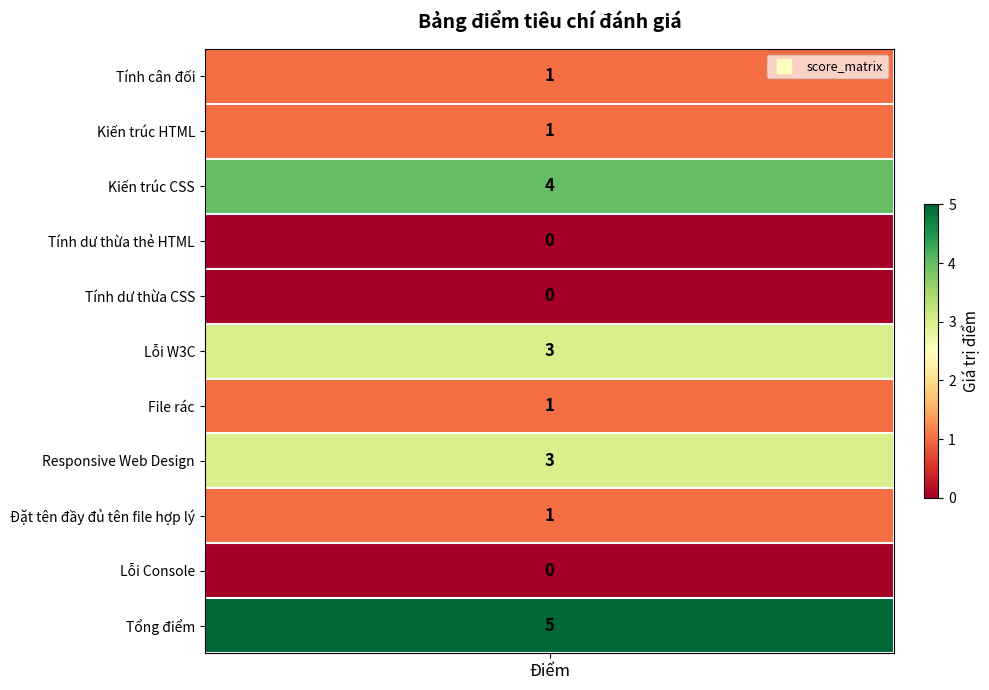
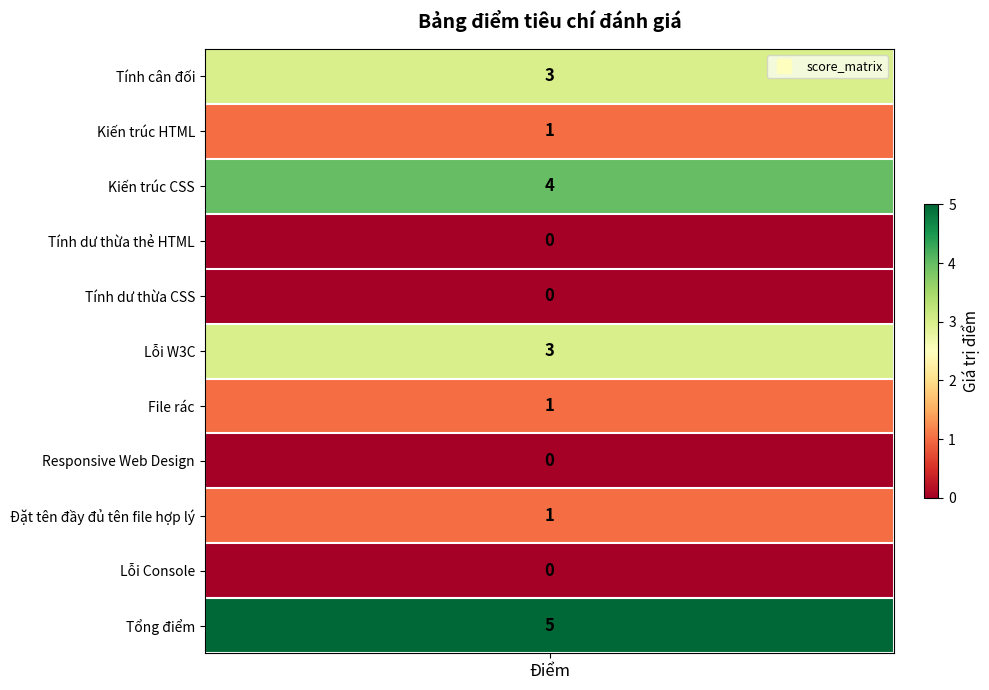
Tính cân đối, Điểm: 1 -> 3
Responsive Web Design, Điểm: 3 -> 0
